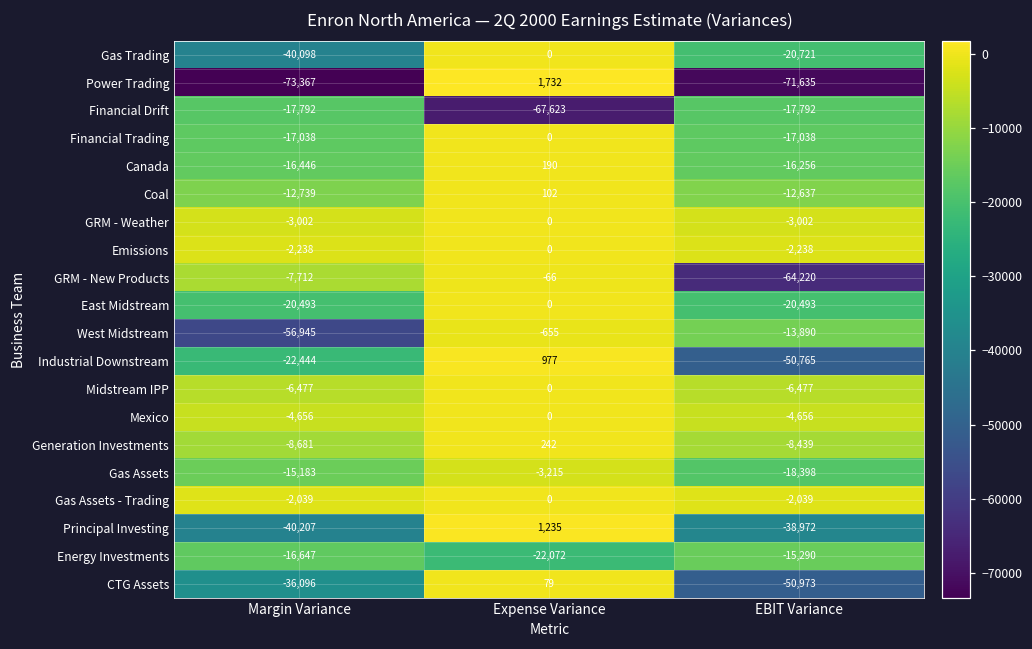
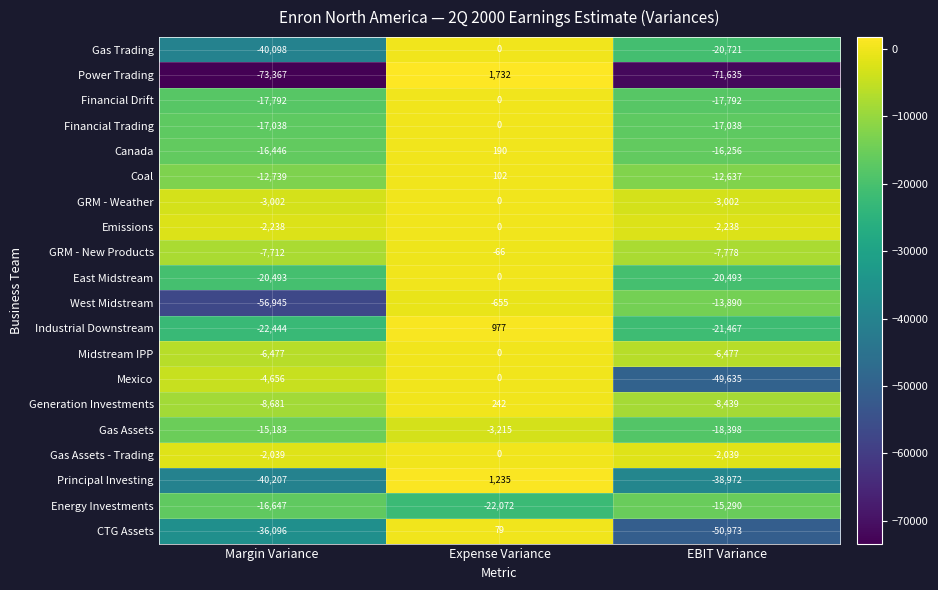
Financial Drift, Expense Variance: -67,623 -> 0
GRM - New Products, EBIT Variance: -64,220 -> -7,778
Industrial Downstream, EBIT Variance: -50,765 -> -21,467
Mexico, EBIT Variance: -4,656 -> -49,635
